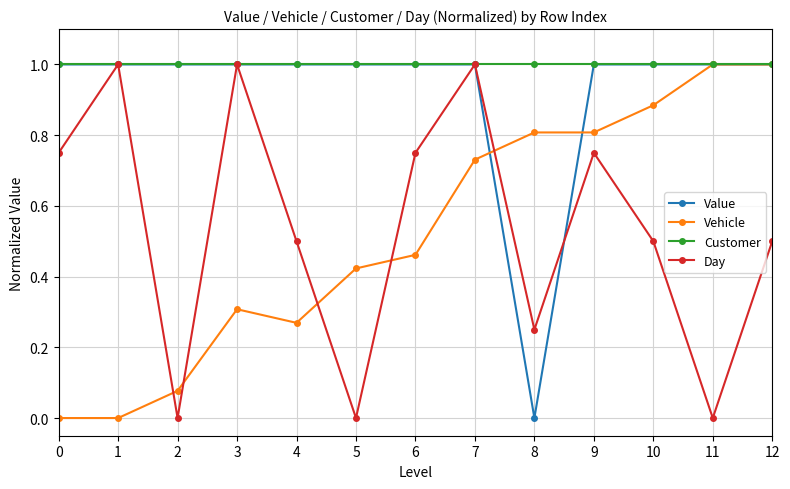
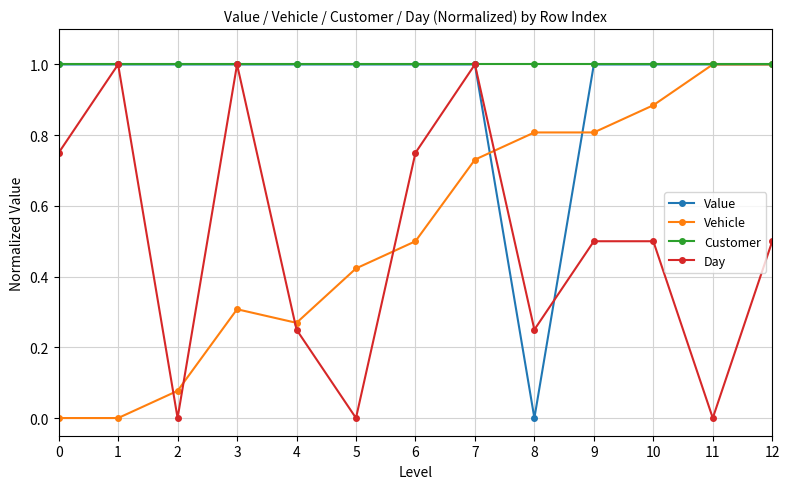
Day, 4: 0.50 -> 0.25
Vehicle, 6: 0.46 -> 0.50
Day, 9: 0.75 -> 0.50
